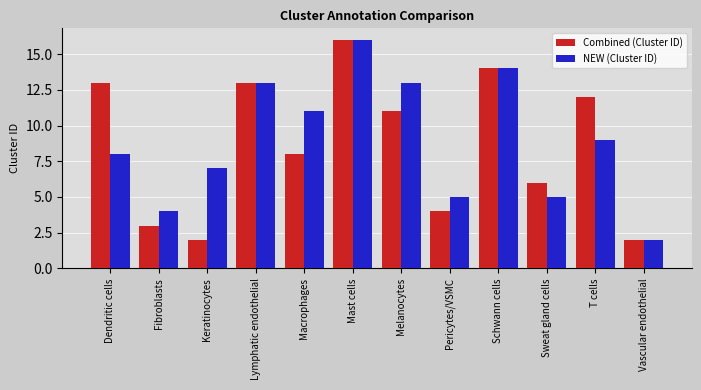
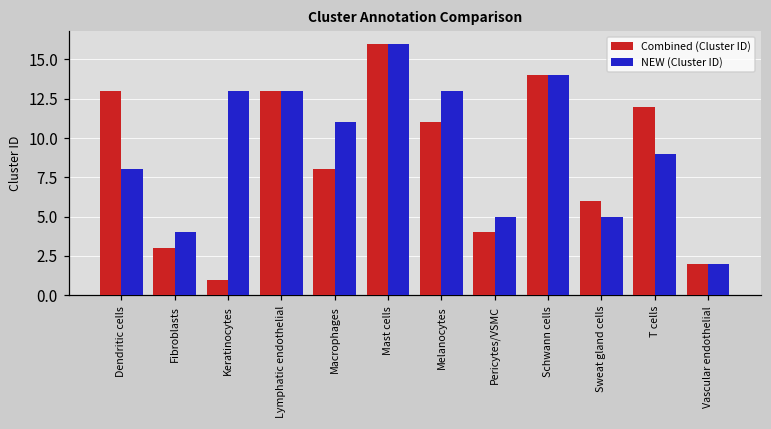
Combined (Cluster ID), Keratinocytes: 2 -> 1
NEW (Cluster ID), Keratinocytes: 7 -> 13
